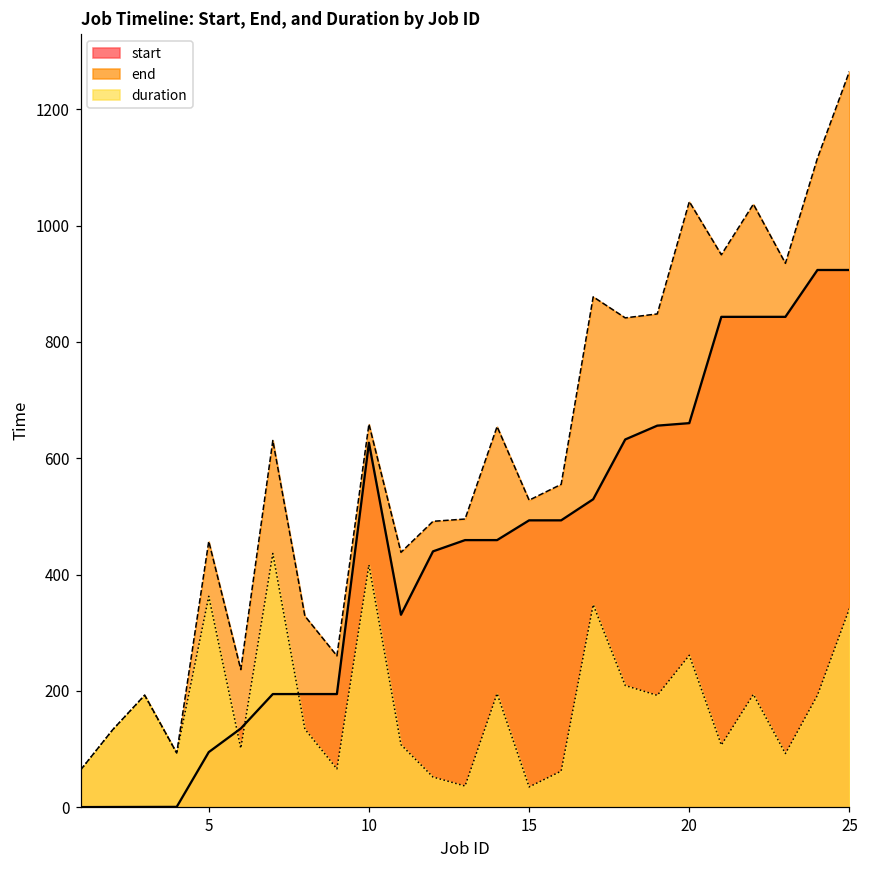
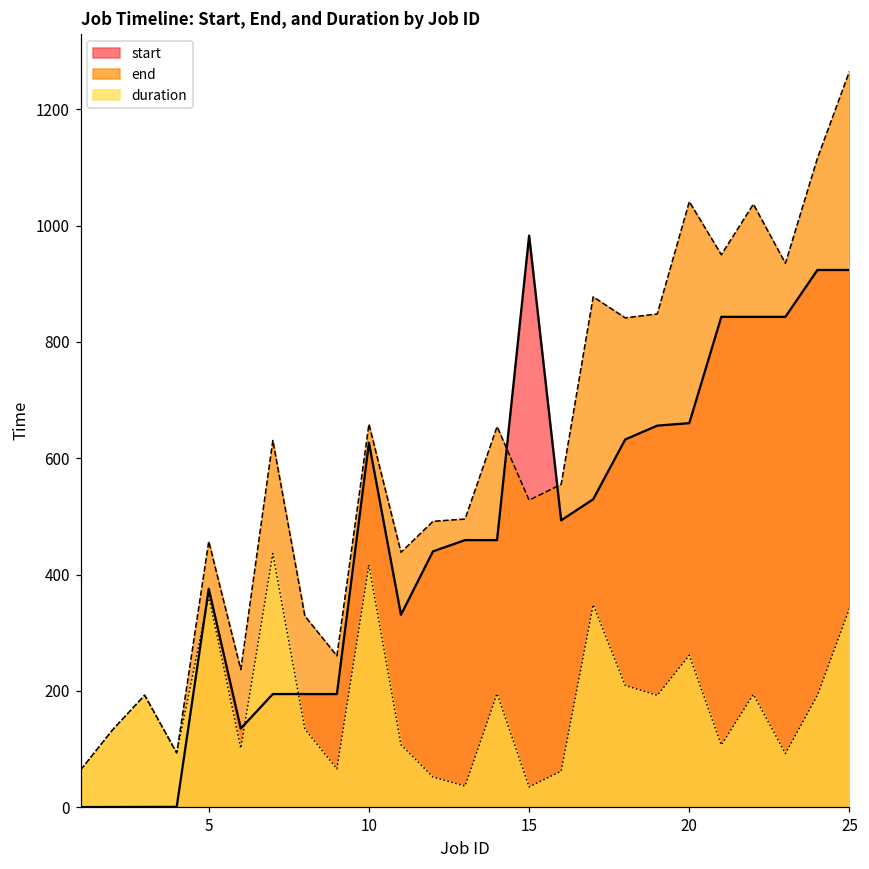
start, 5: 90 -> 380
start, 15: 490 -> 980
